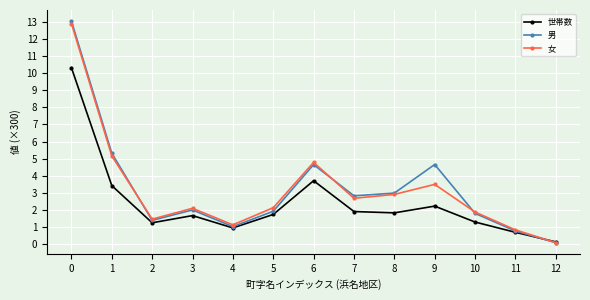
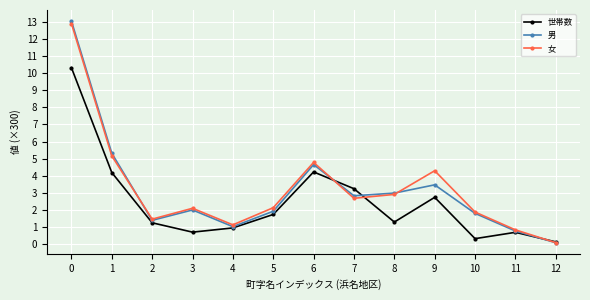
世帯数, 1: 3.4 -> 4.2
世帯数, 3: 1.7 -> 0.7
世帯数, 6: 3.7 -> 4.2
世帯数, 7: 1.9 -> 3.2
世帯数, 8: 1.8 -> 1.3
世帯数, 9: 2.2 -> 2.7
男, 9: 4.7 -> 3.5
女, 9: 3.5 -> 4.3
世帯数, 10: 1.3 -> 0.3
